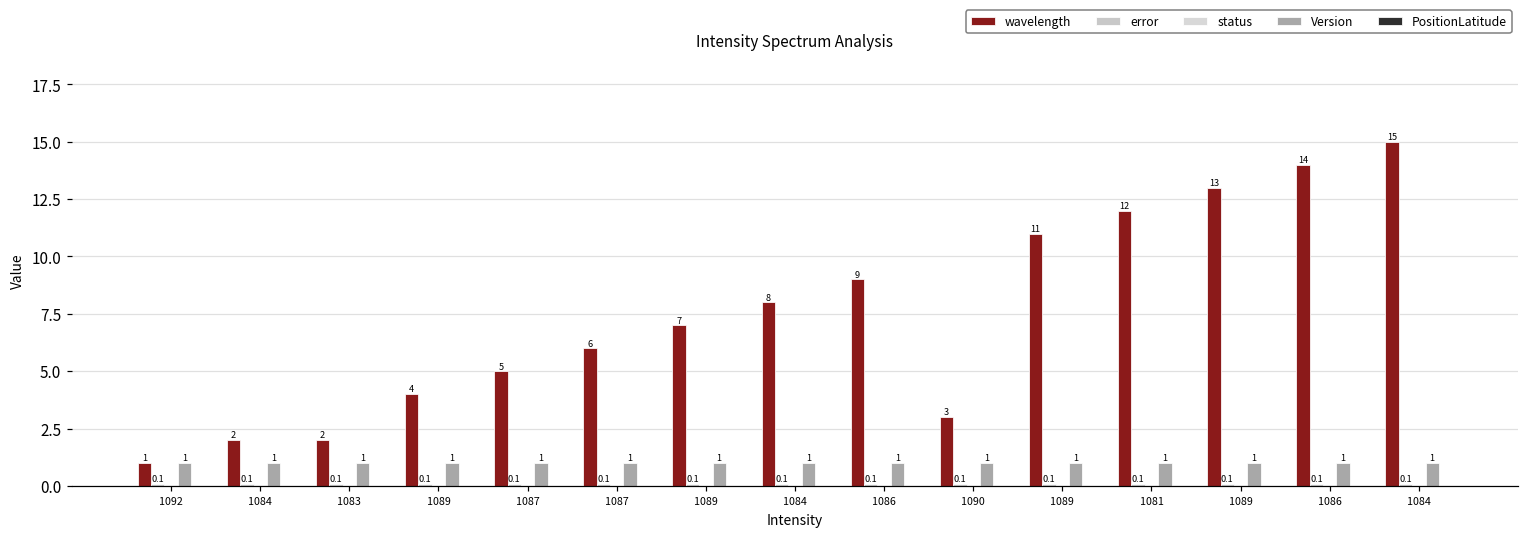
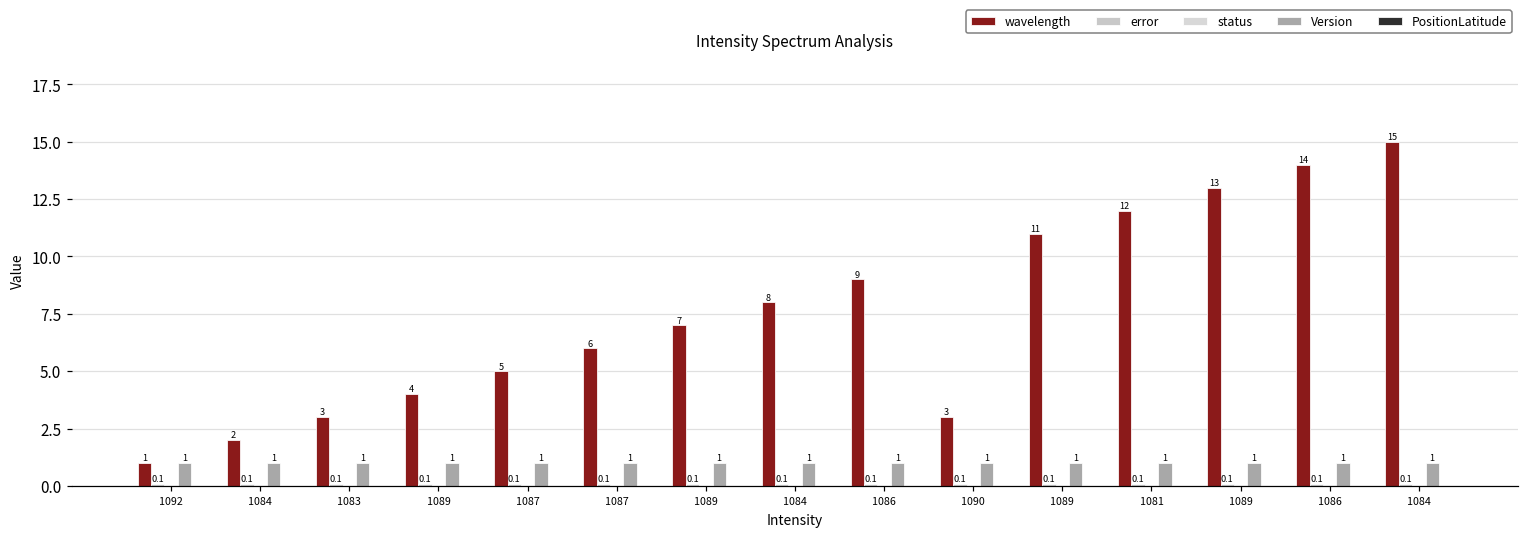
wavelength, 1083: 2 -> 3
